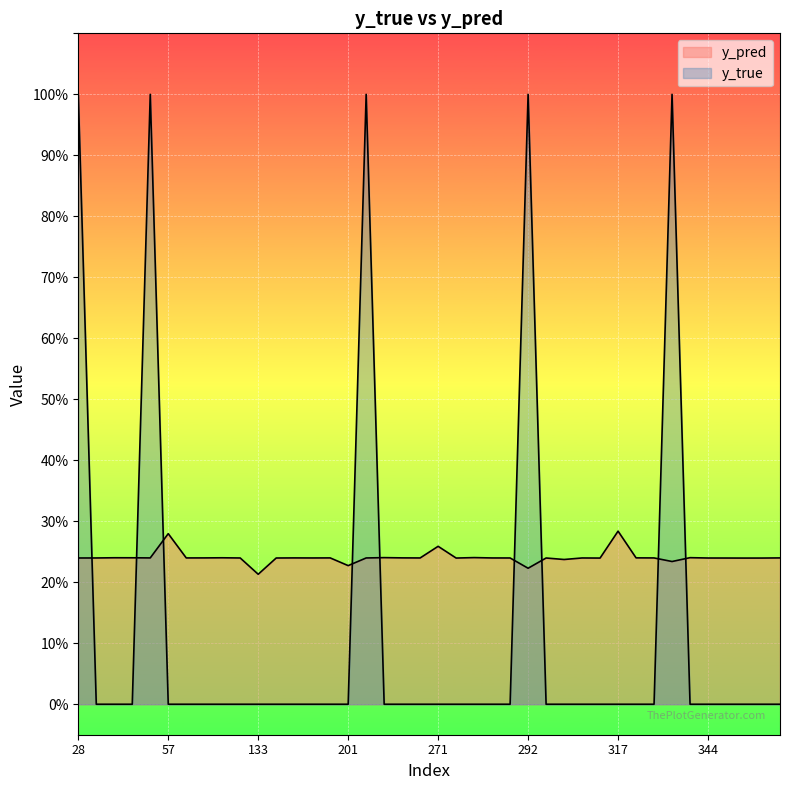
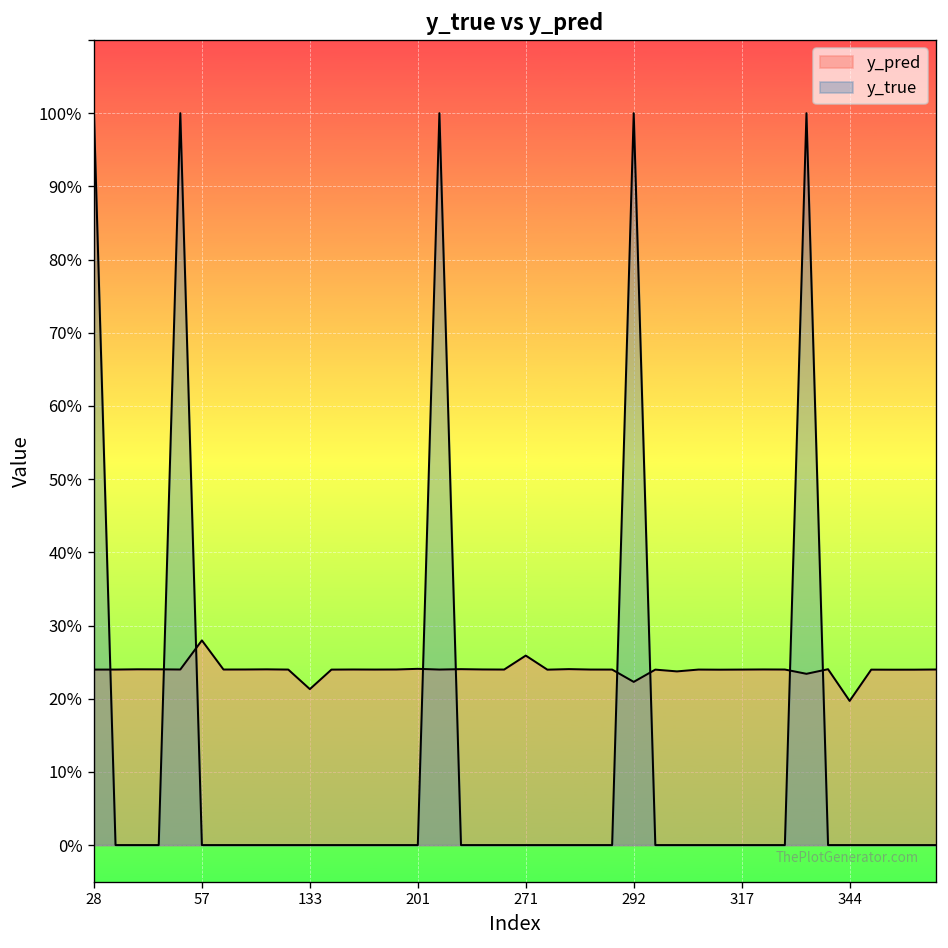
y_pred, 201: 23% -> 24%
y_pred, 317: 28% -> 24%
y_pred, 344: 24% -> 20%
